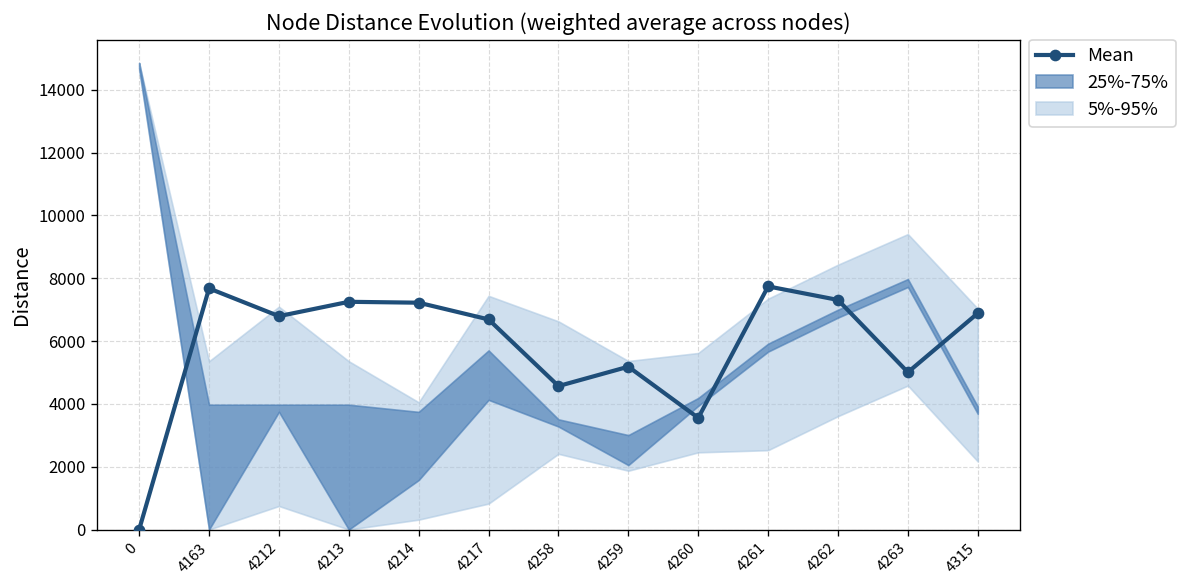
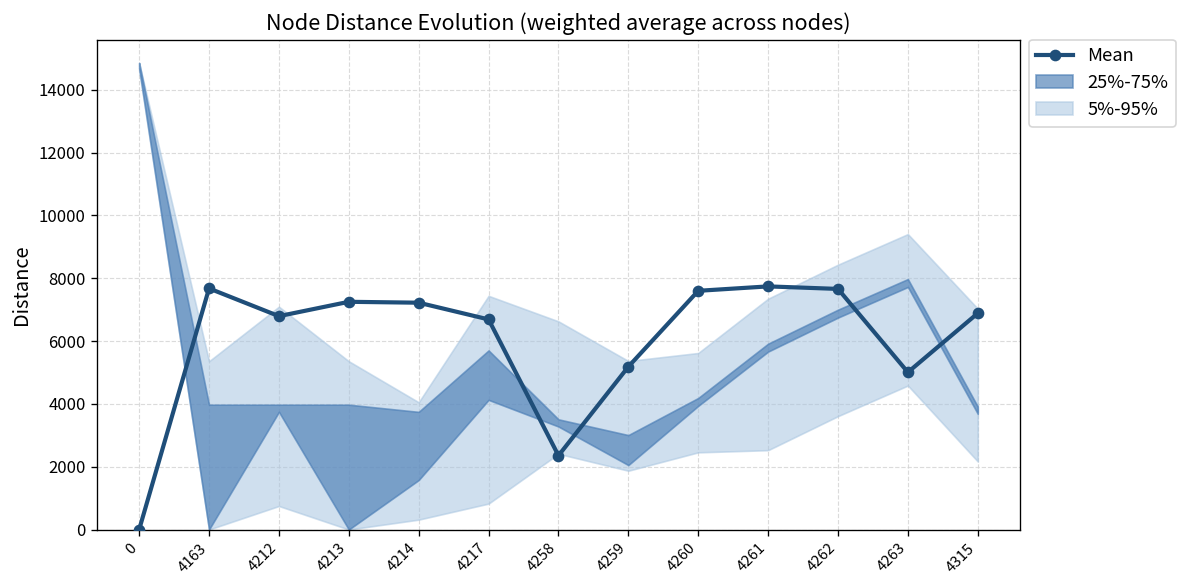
Mean, 4258: 4600 -> 2400
Mean, 4260: 3600 -> 7600
Mean, 4262: 7300 -> 7700
